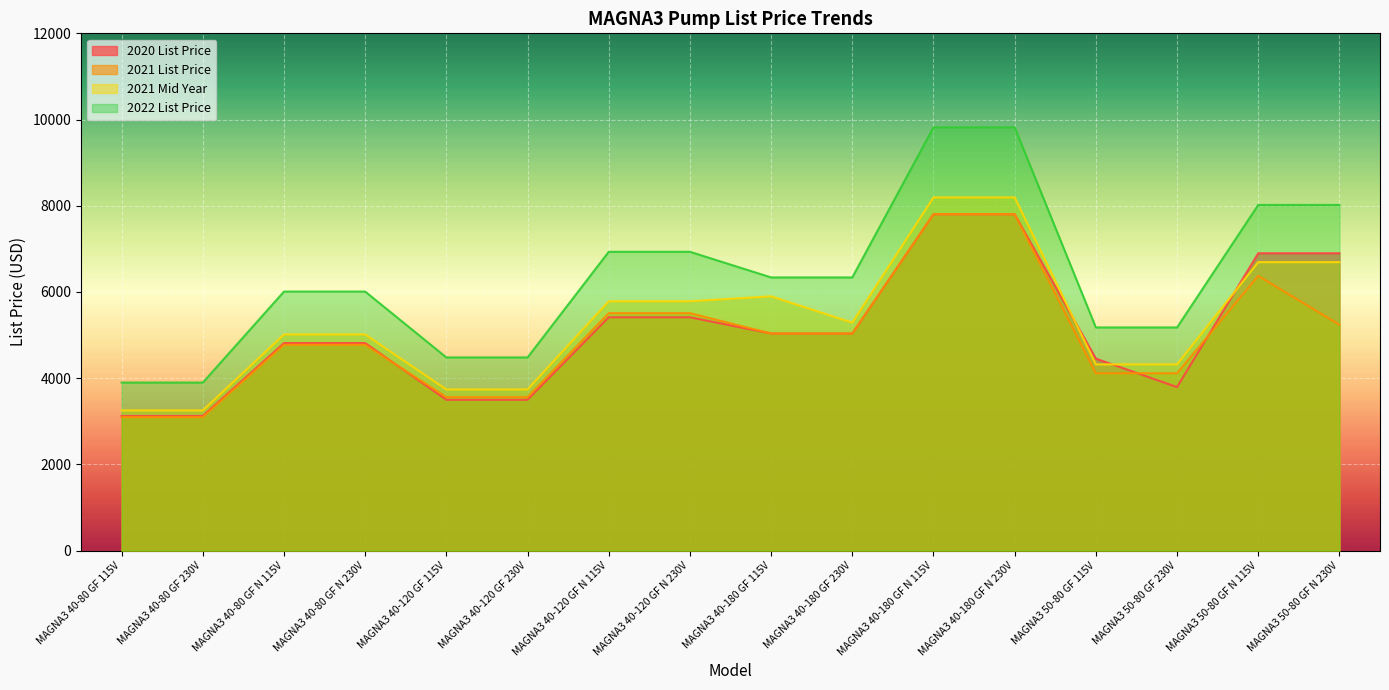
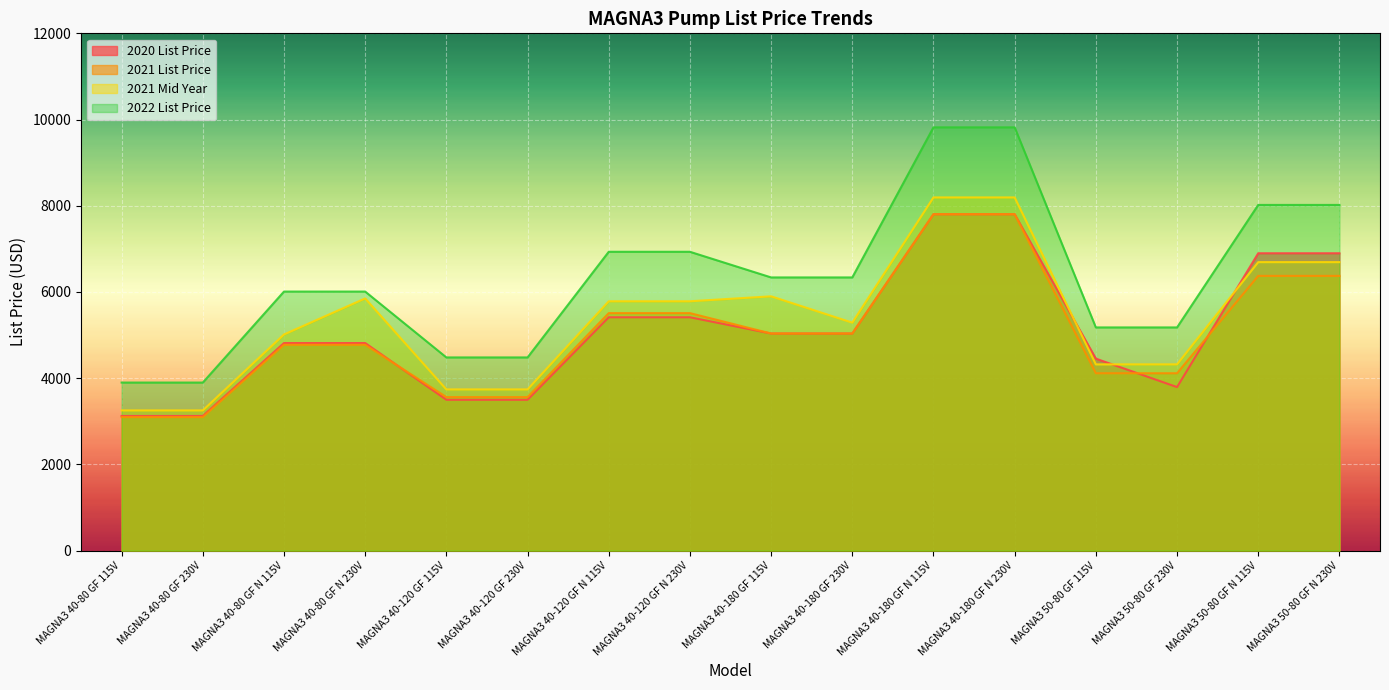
2021 Mid Year, MAGNA3 40-80 GF N 230V: 5000 -> 5900
2021 List Price, MAGNA3 50-80 GF N 230V: 5200 -> 6400
